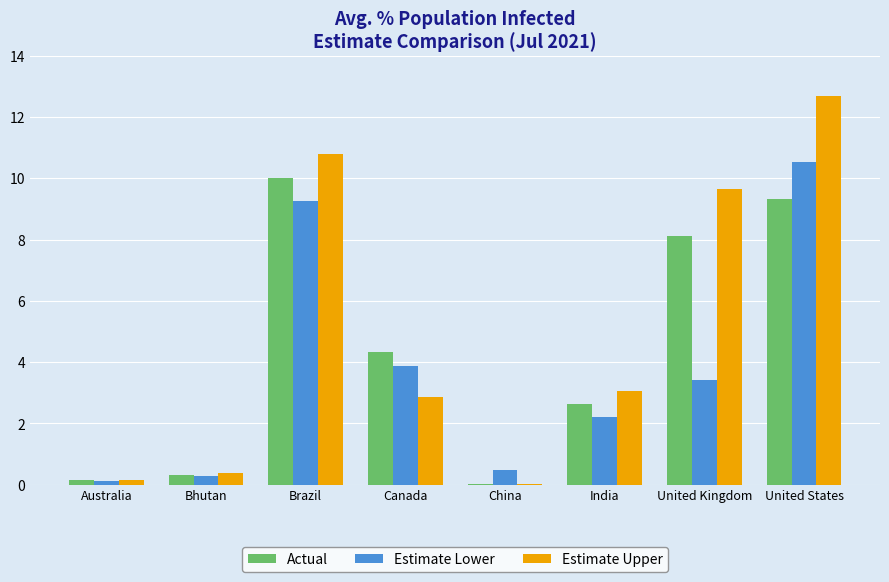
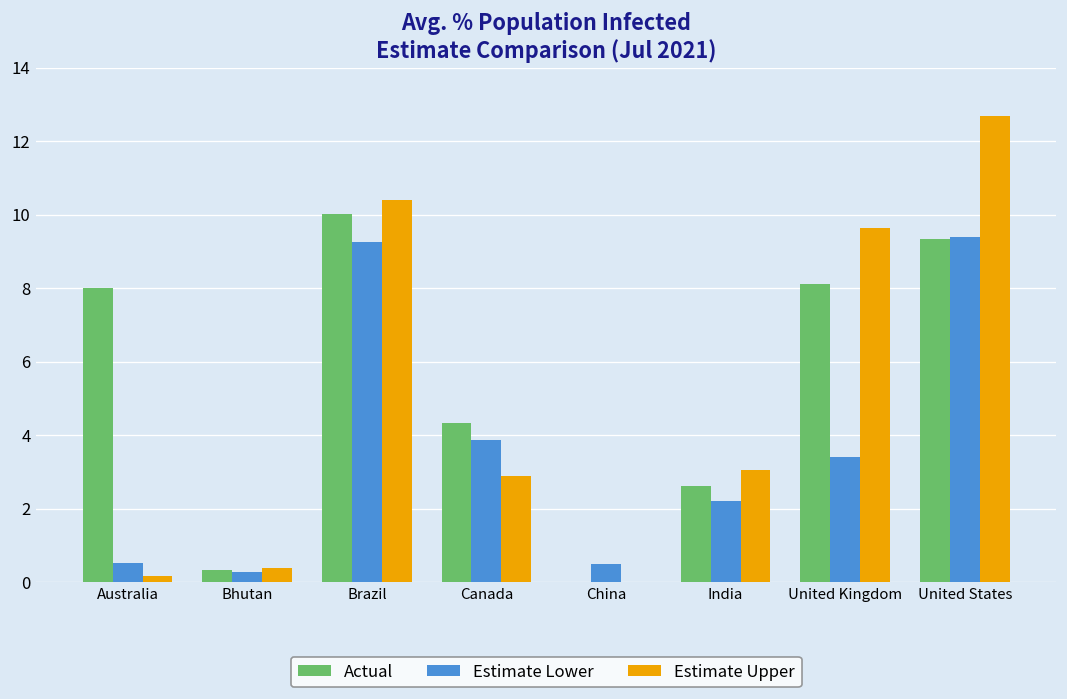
Actual, Australia: 0.1 -> 8.0
Estimate Lower, Australia: 0.1 -> 0.5
Estimate Upper, Brazil: 10.8 -> 10.4
Estimate Lower, United States: 10.5 -> 9.4
